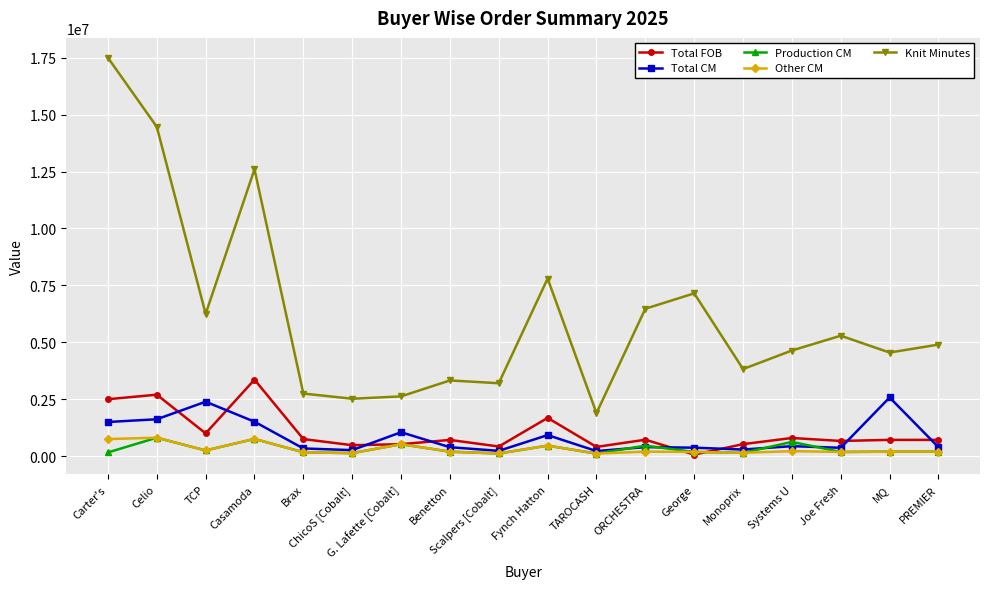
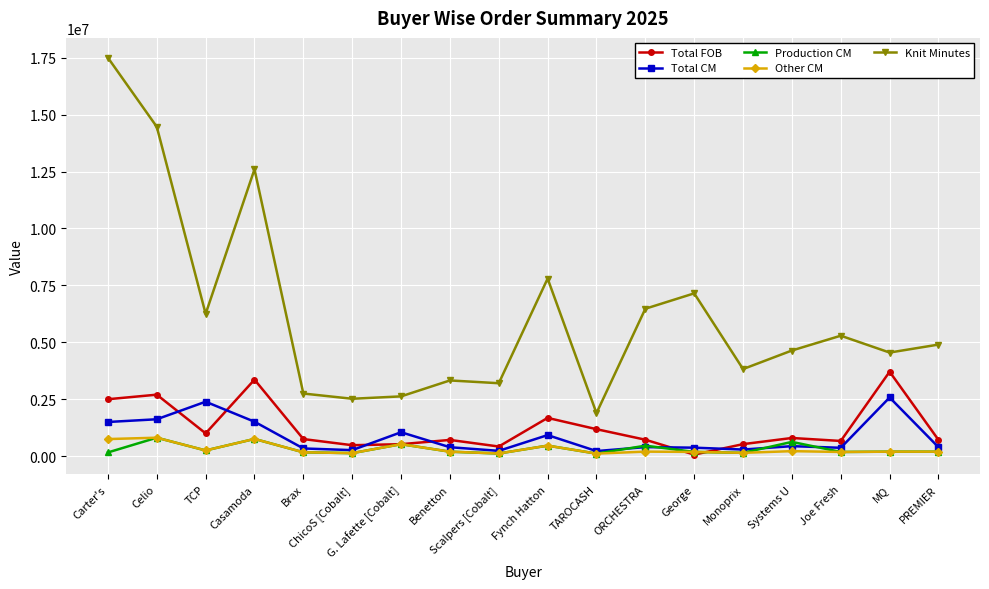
Total FOB, TAROCASH: 400000 -> 1200000
Total FOB, MQ: 700000 -> 3700000
